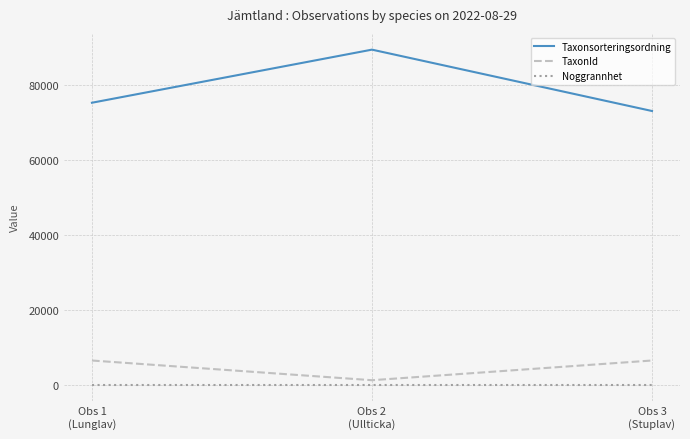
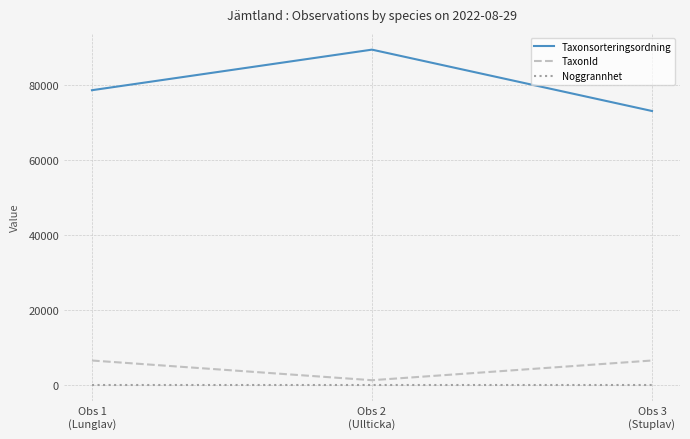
Taxonsorteringsordning, Obs 1 (Lunglav): 75000 -> 79000
